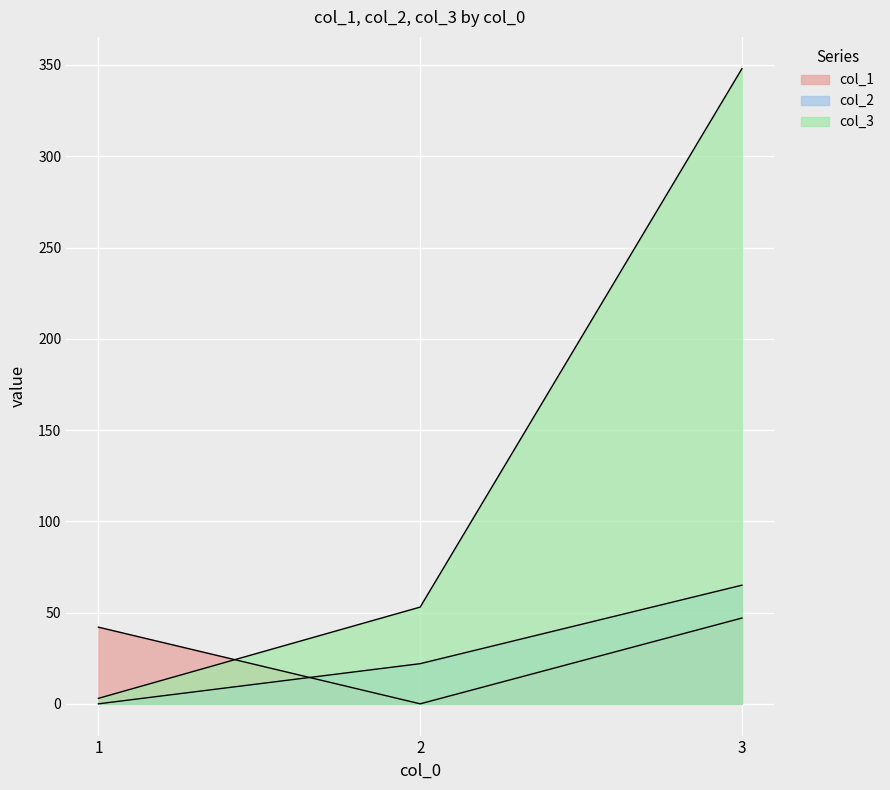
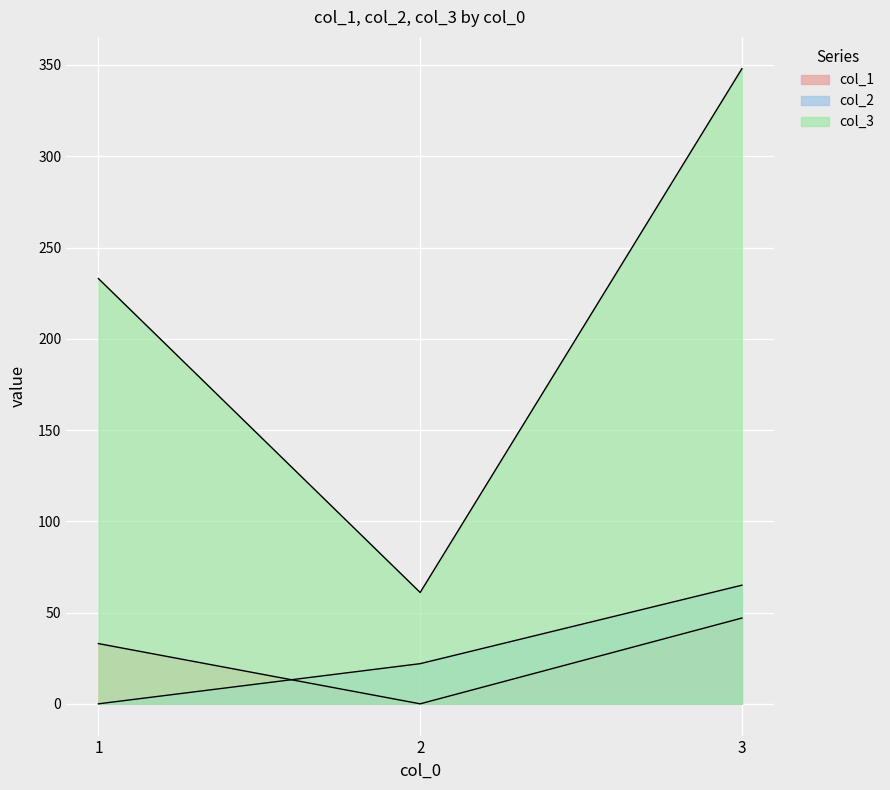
col_1, 1: 42 -> 33
col_3, 1: 3 -> 233
col_3, 2: 53 -> 61
